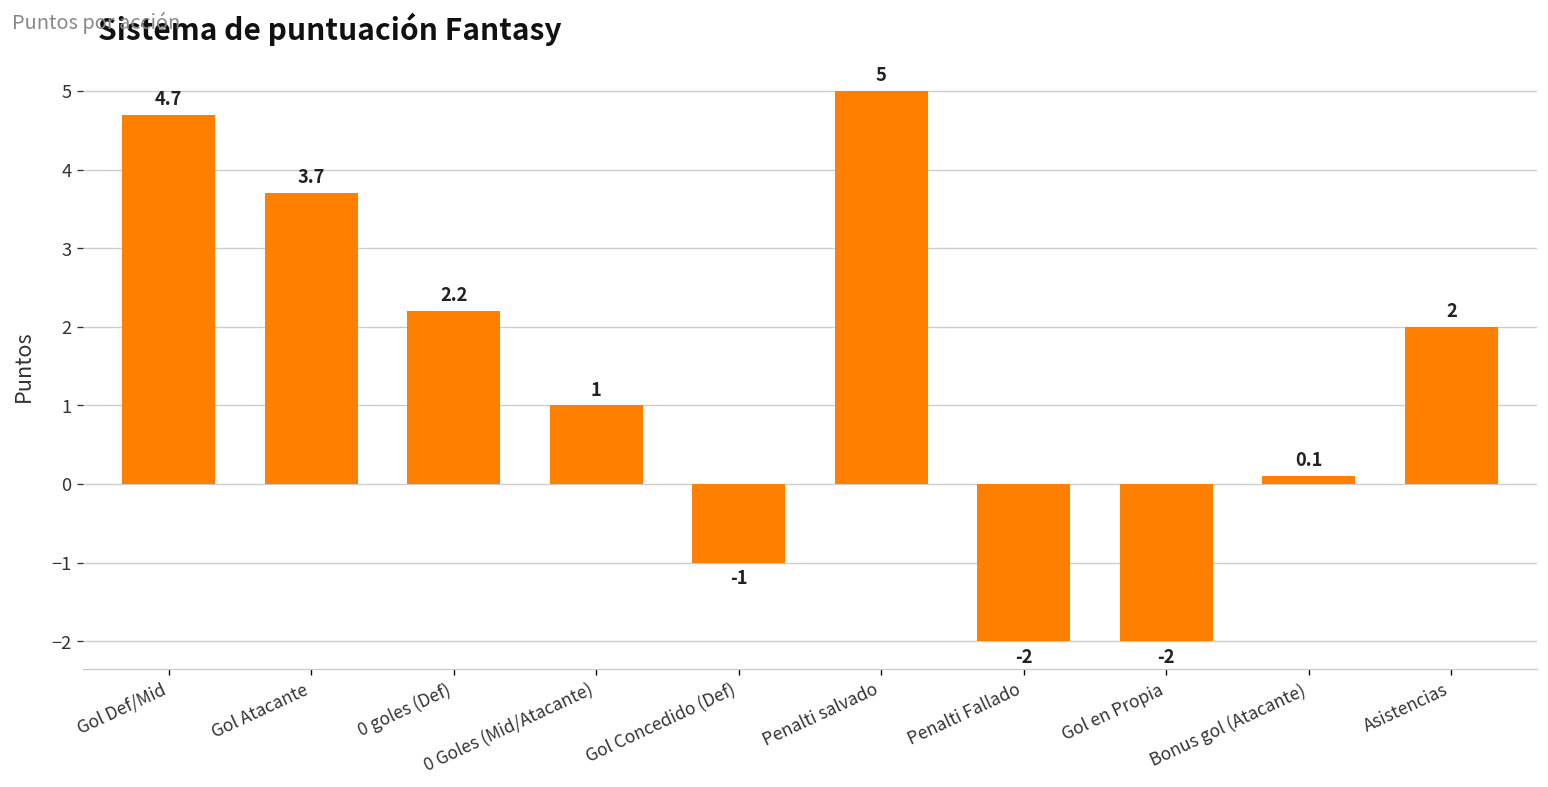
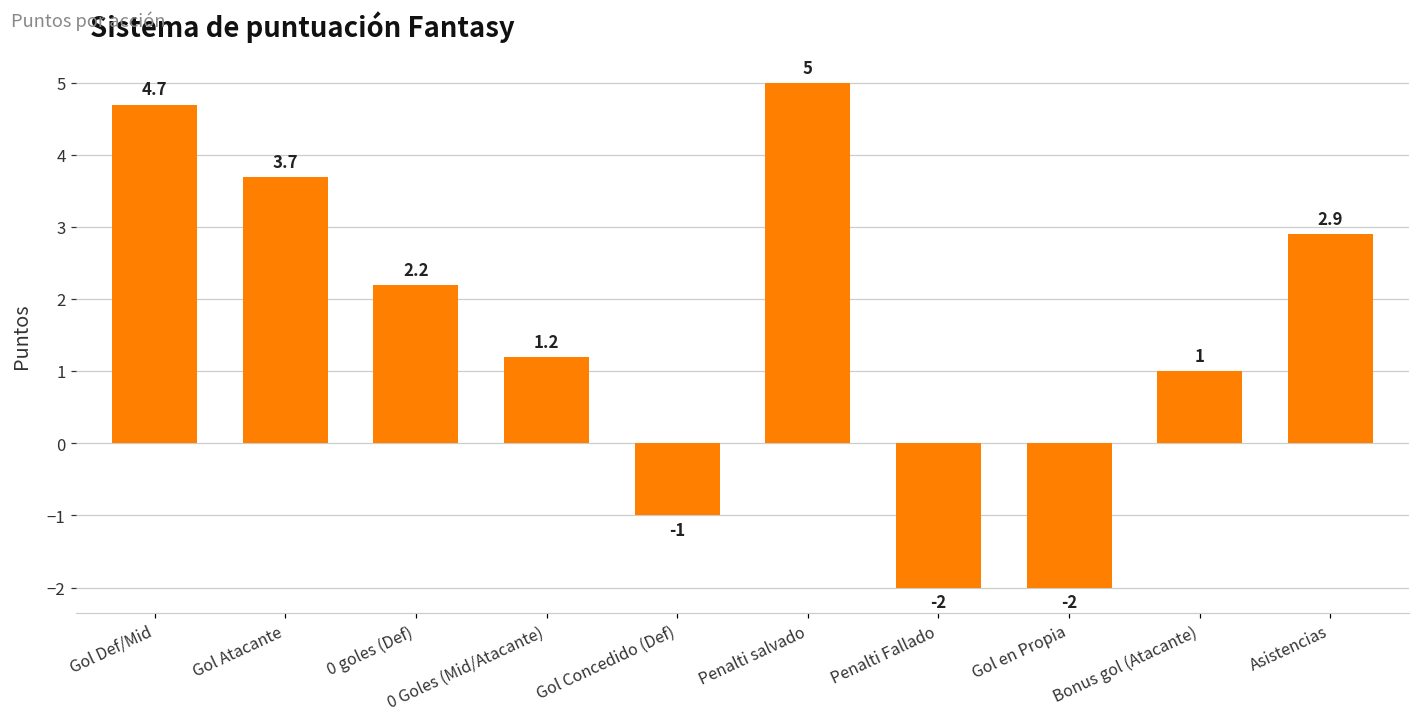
0 Goles (Mid/Atacante): 1 -> 1.2
Bonus gol (Atacante): 0.1 -> 1
Asistencias: 2 -> 2.9
